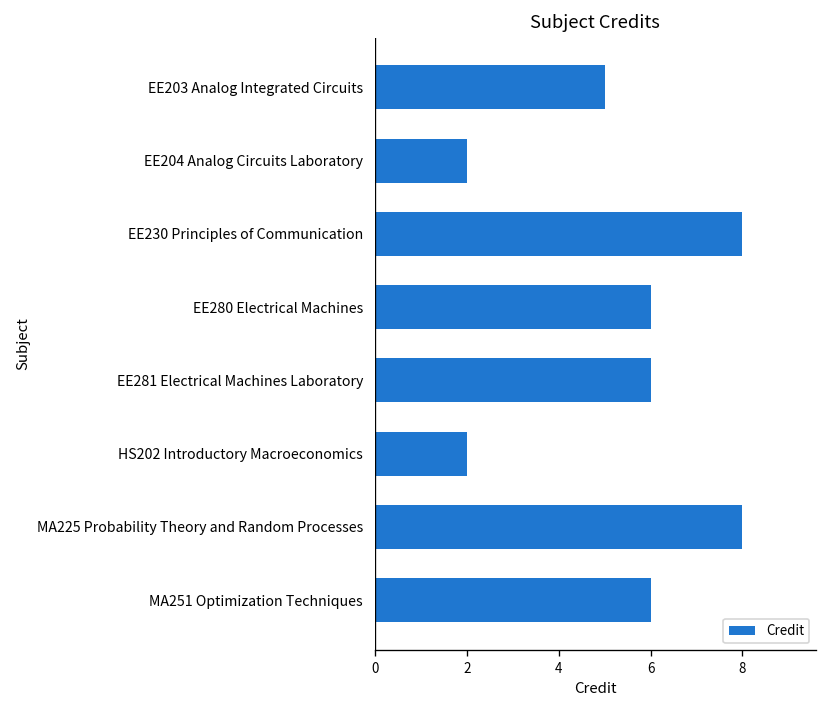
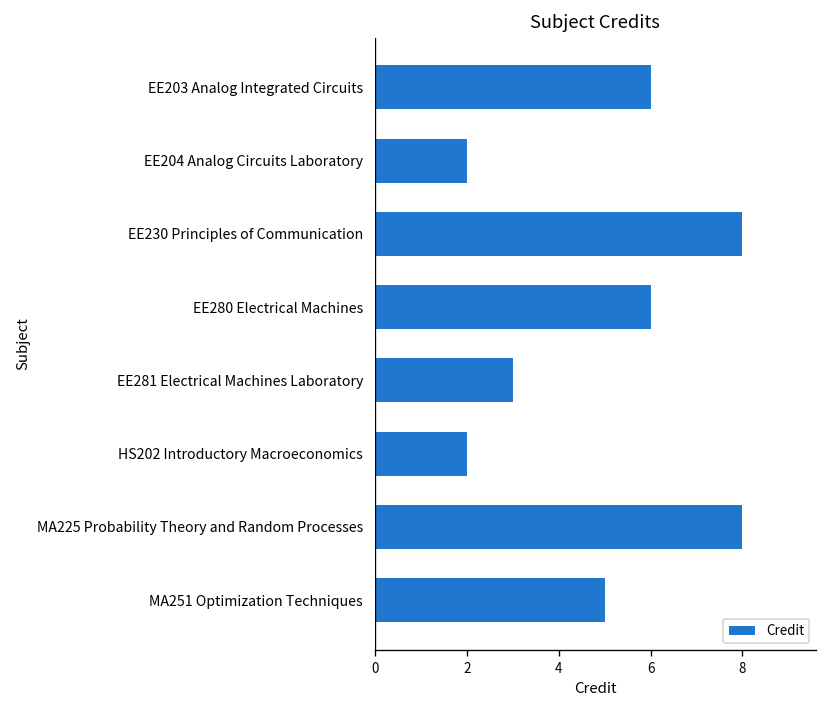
EE203 Analog Integrated Circuits: 5 -> 6
EE281 Electrical Machines Laboratory: 6 -> 3
MA251 Optimization Techniques: 6 -> 5
